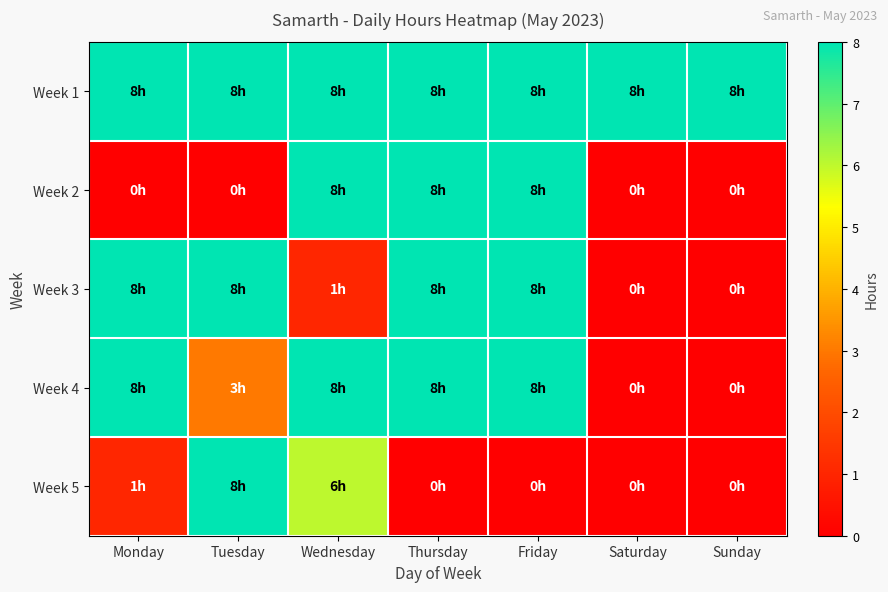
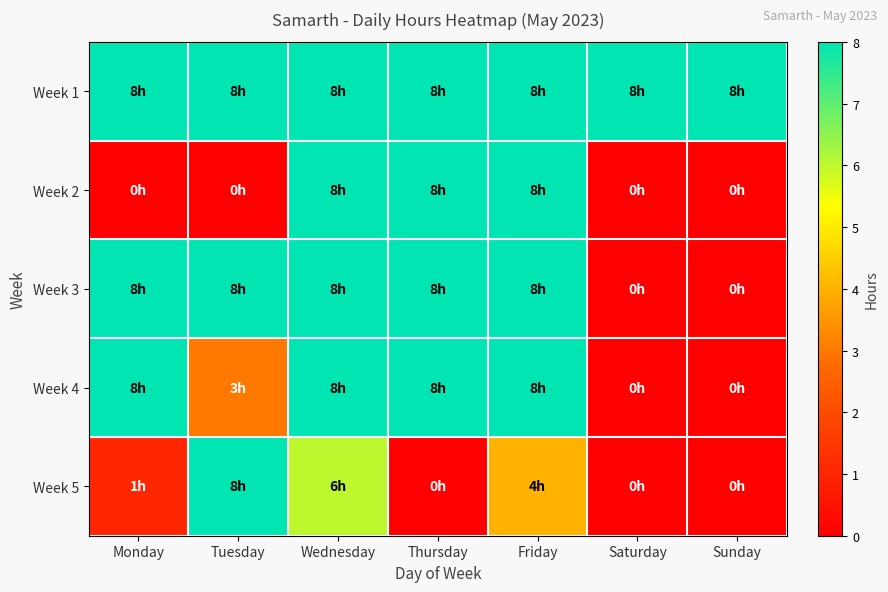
Week 3, Wednesday: 1h -> 8h
Week 5, Friday: 0h -> 4h
